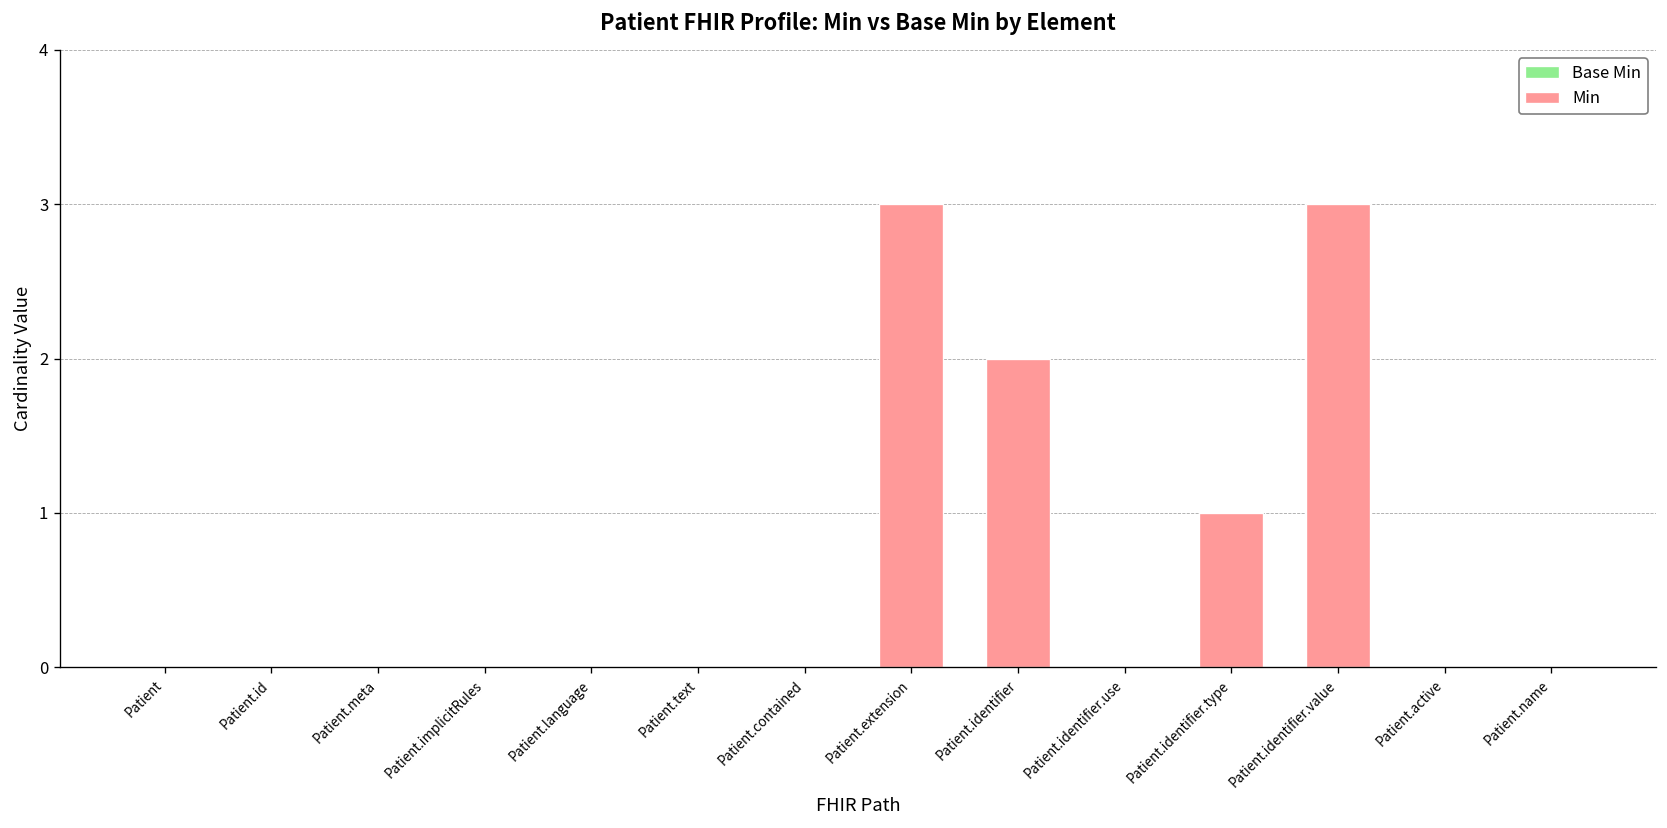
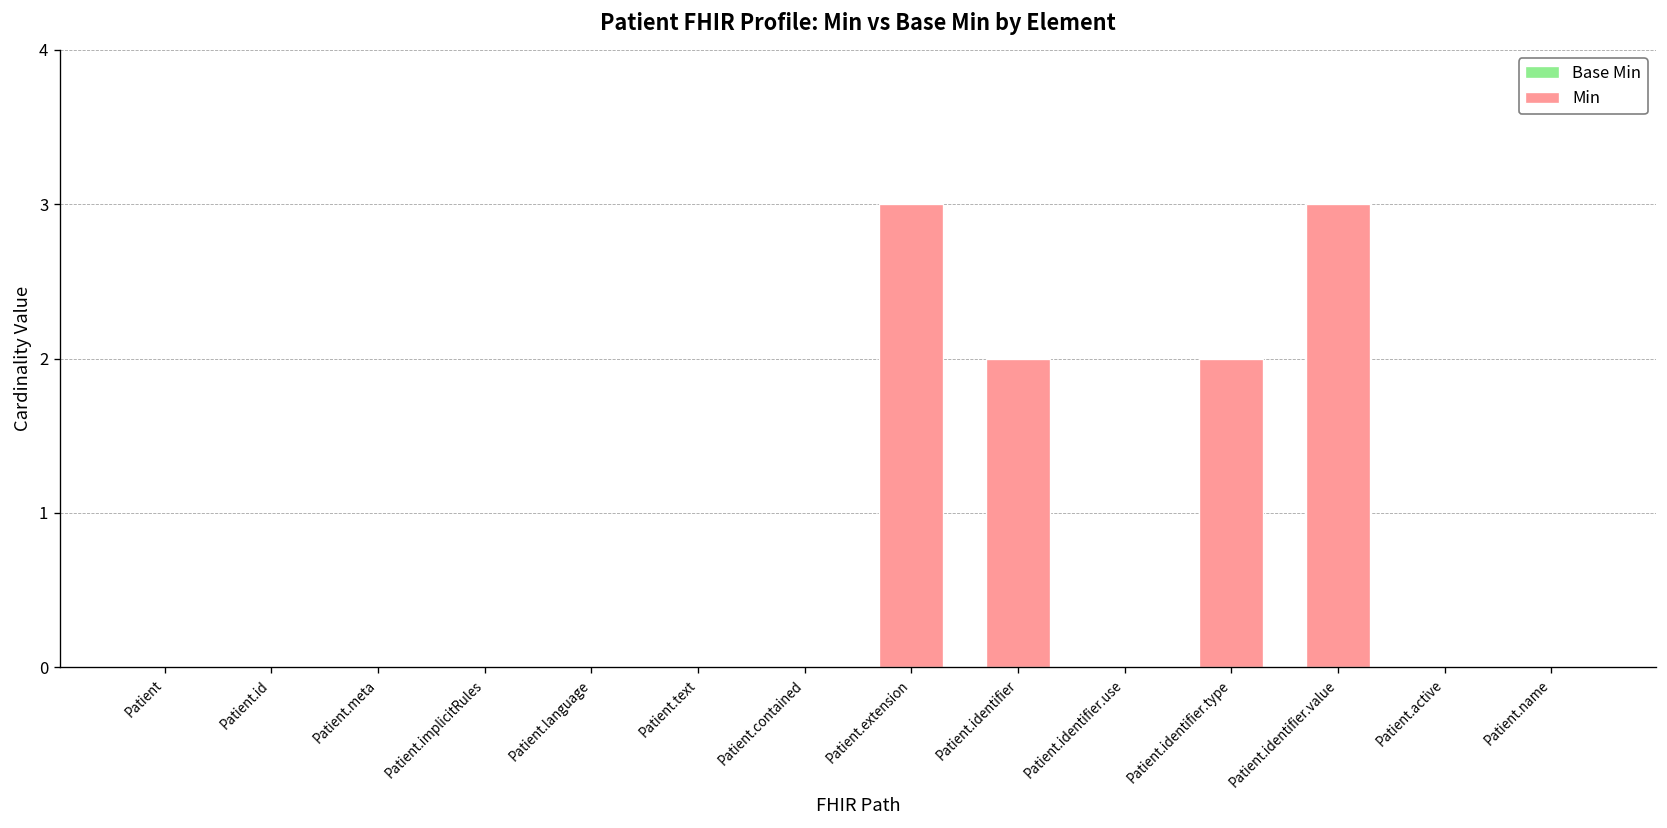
Min, Patient.identifier.type: 1 -> 2
